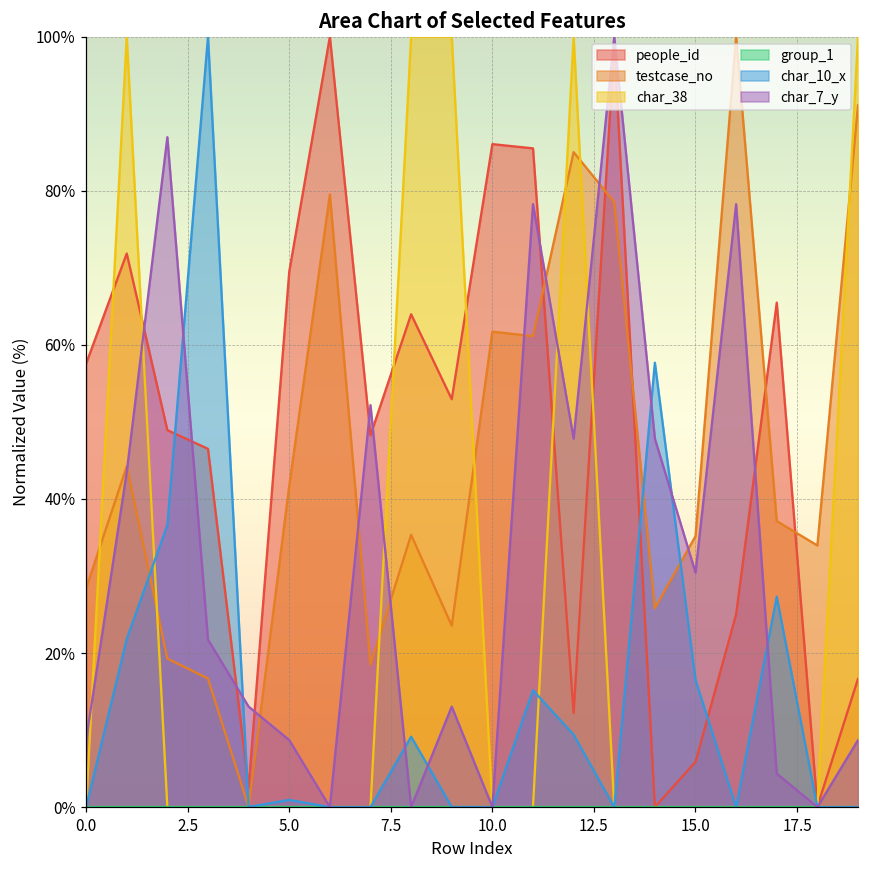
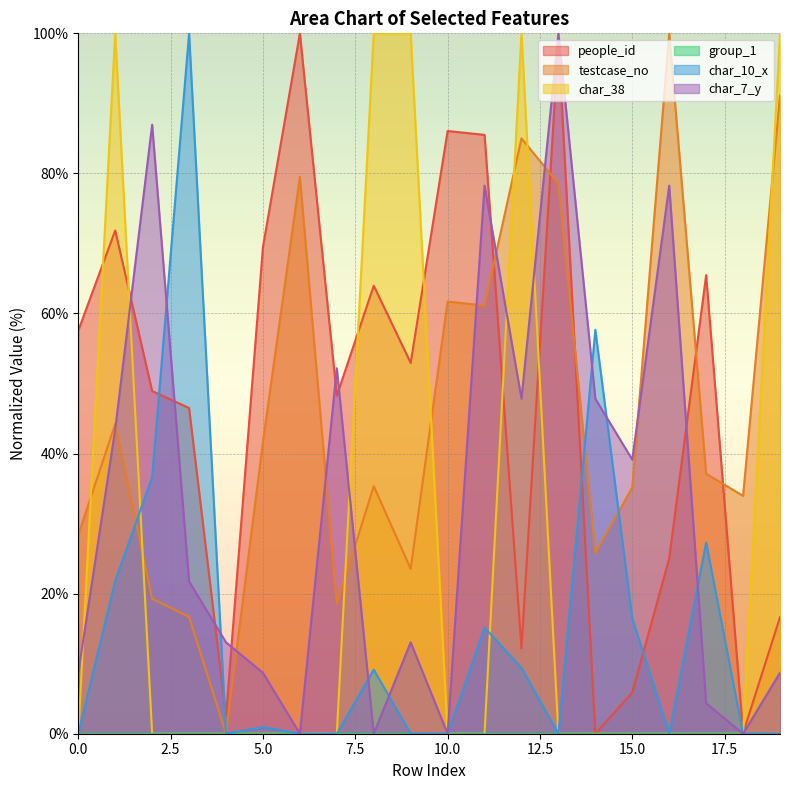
char_7_y, 15.0: 30% -> 39%
